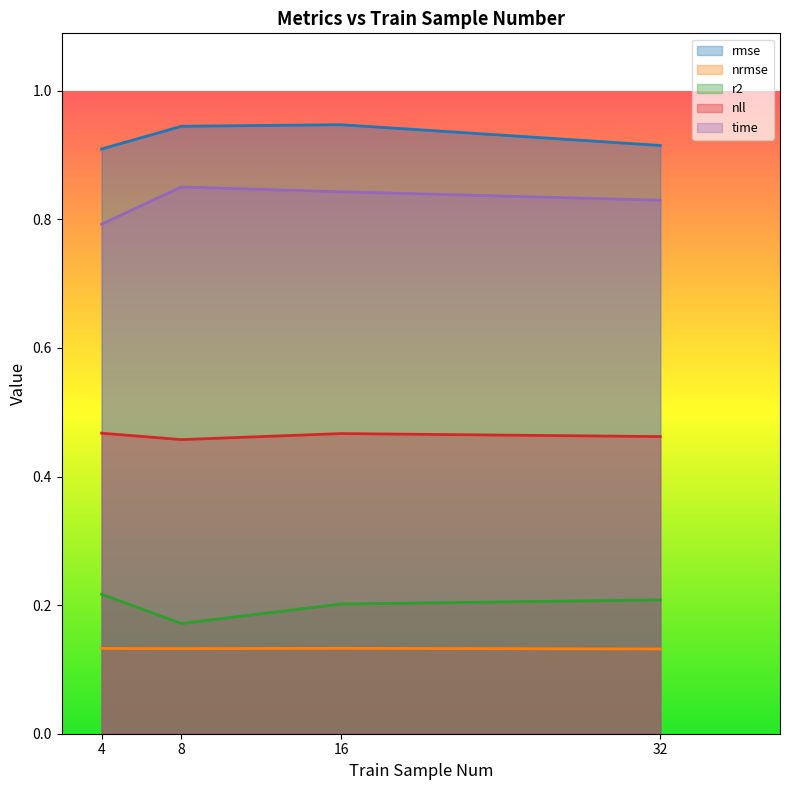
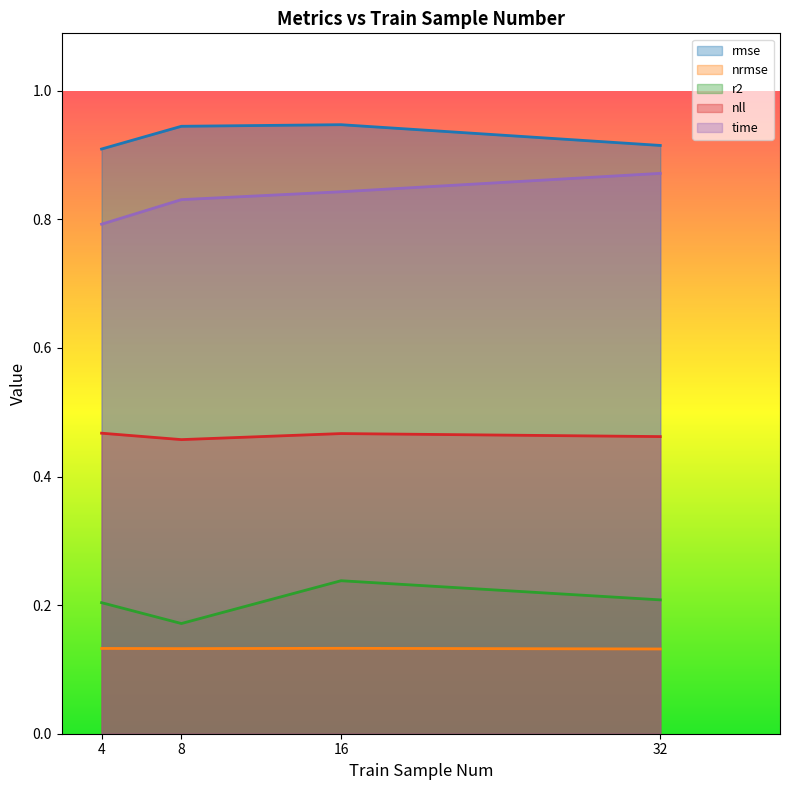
r2, 4: 0.22 -> 0.20
time, 8: 0.85 -> 0.83
r2, 16: 0.20 -> 0.24
time, 32: 0.83 -> 0.87
